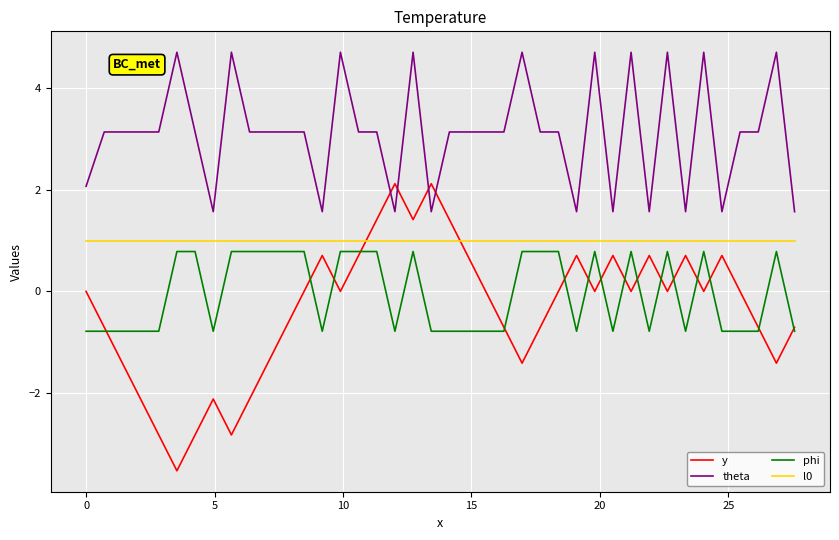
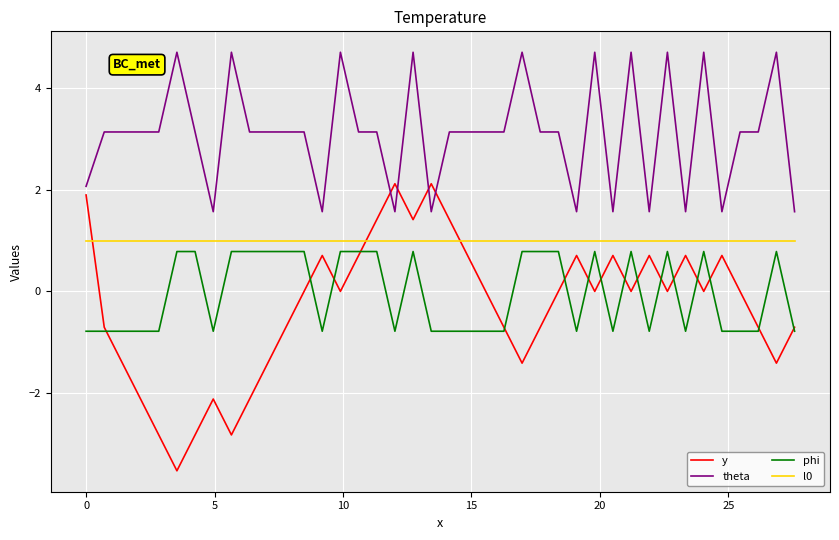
y, 0: 0.0 -> 1.9
